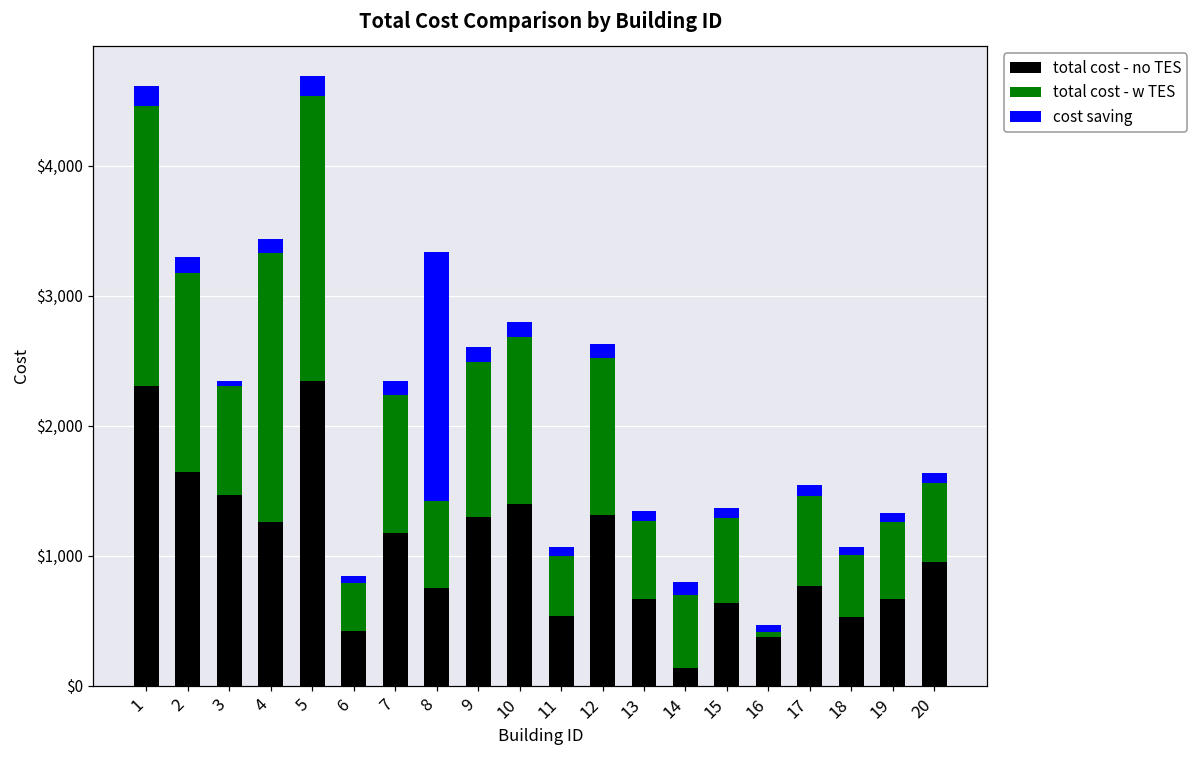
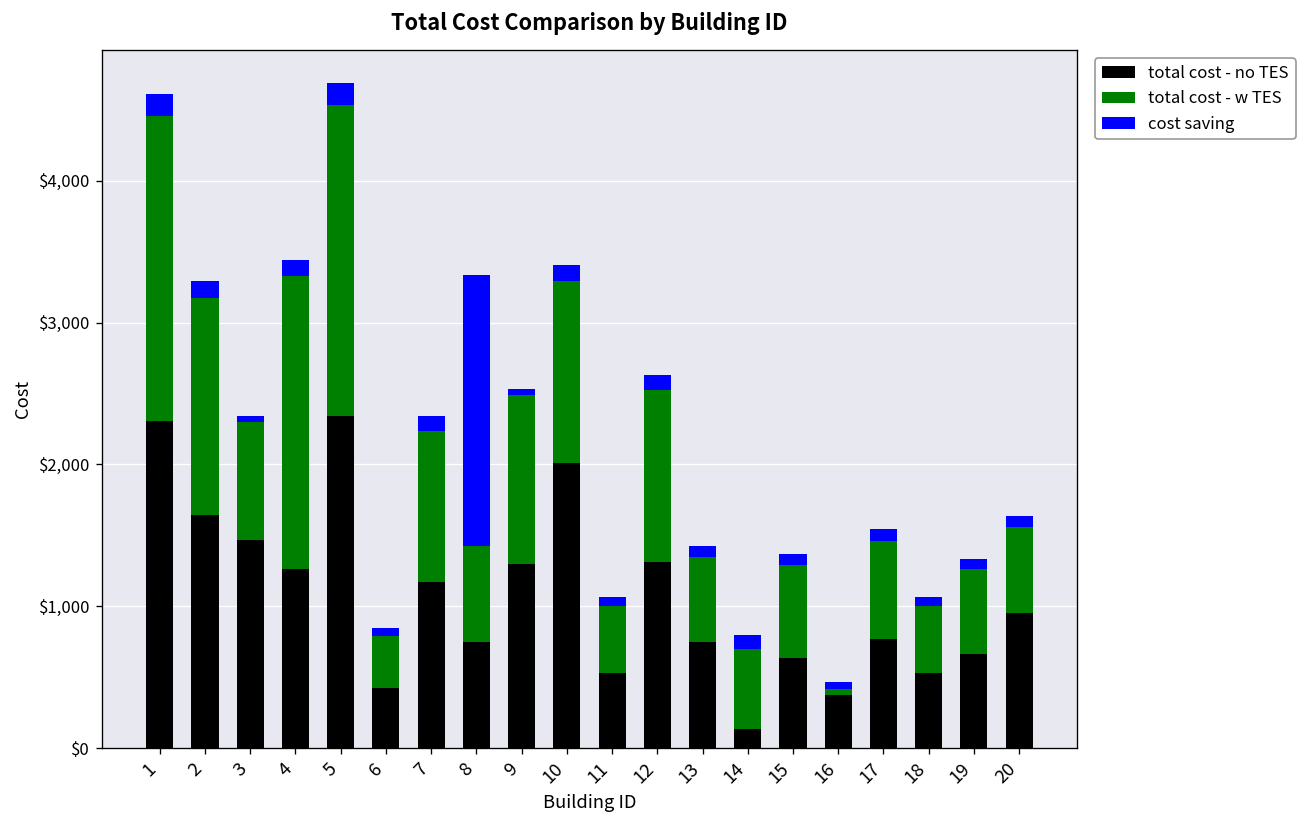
cost saving, 9: $110 -> $40
total cost - no TES, 10: $1,400 -> $2,010
total cost - no TES, 13: $670 -> $750
